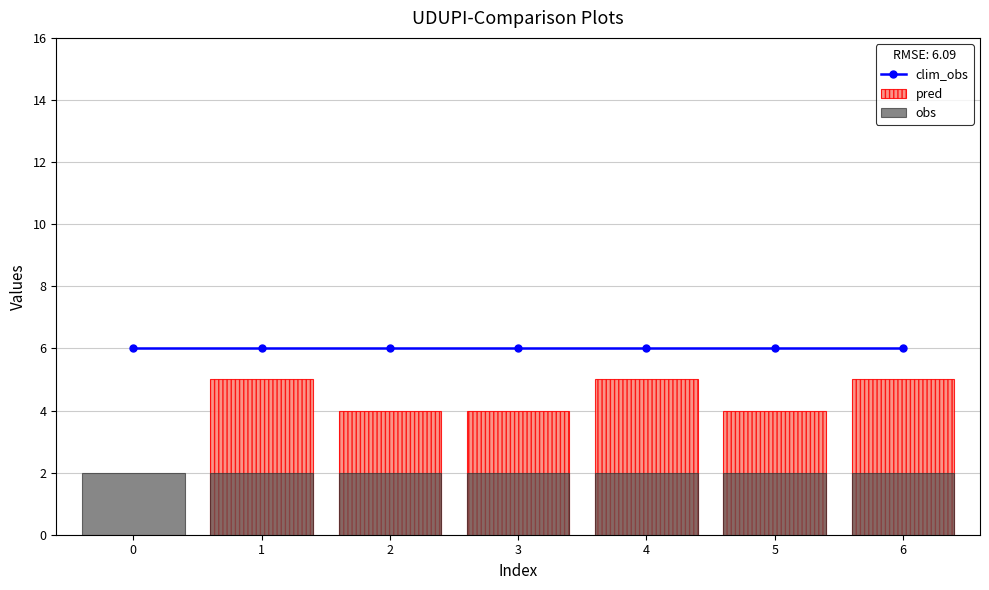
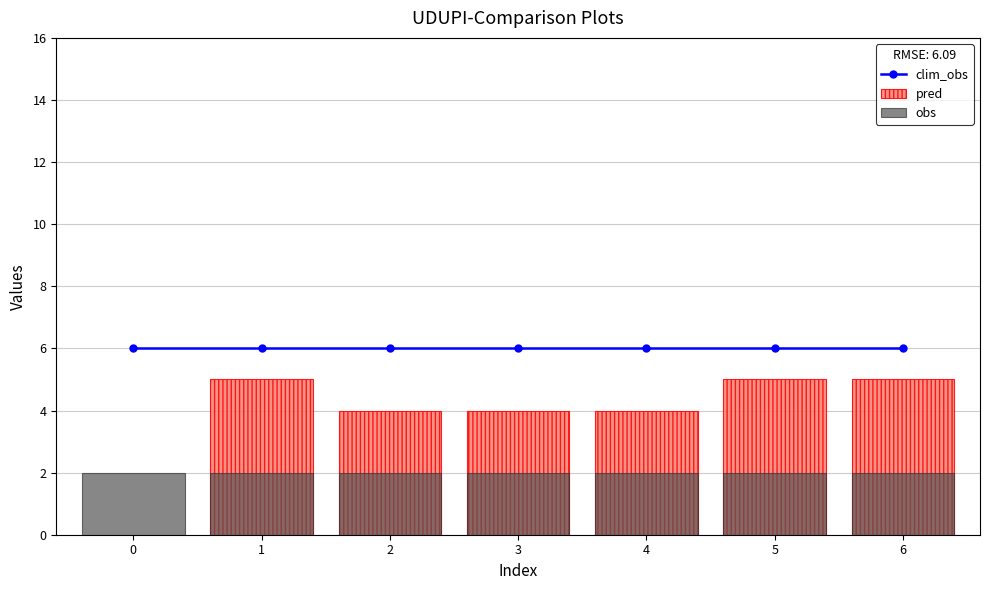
pred, 4: 5 -> 4
pred, 5: 4 -> 5
